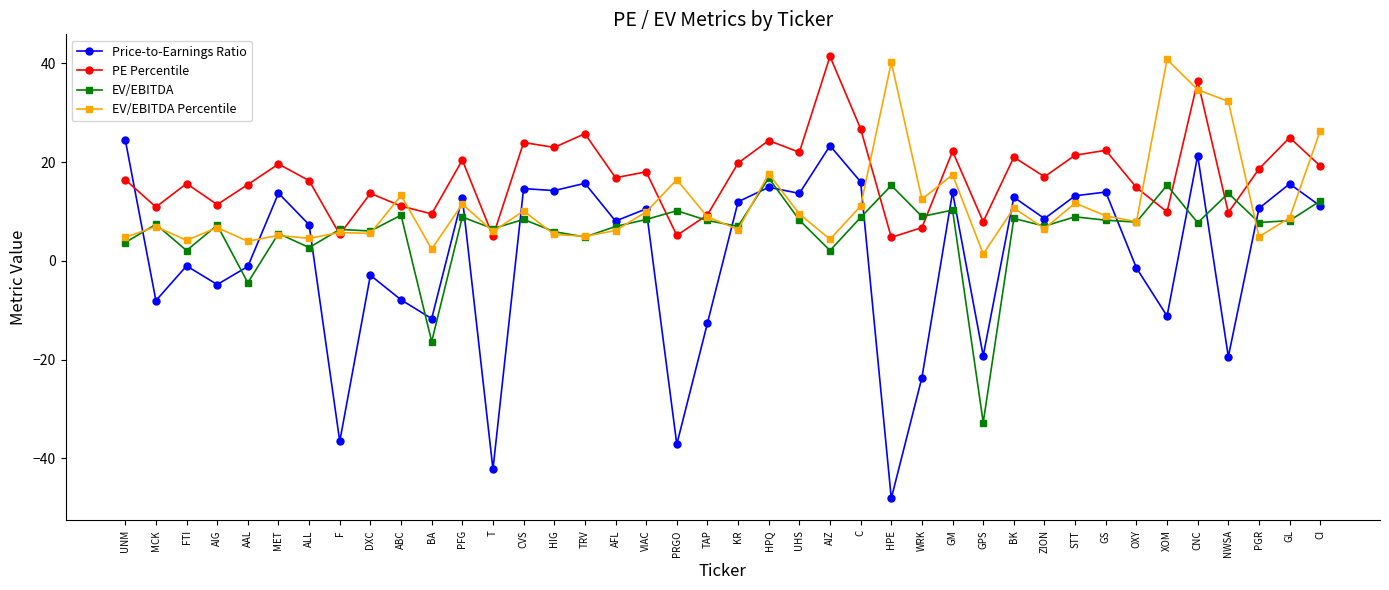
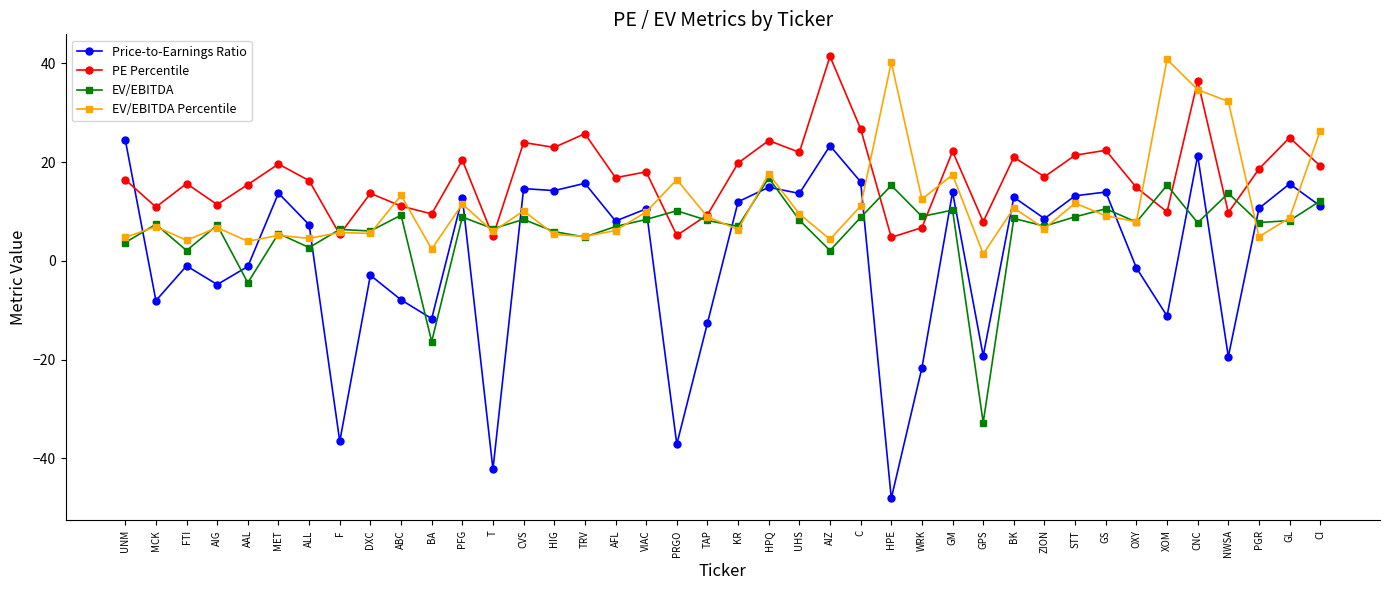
Price-to-Earnings Ratio, WRK: -24 -> -22
EV/EBITDA, GS: 8 -> 11
